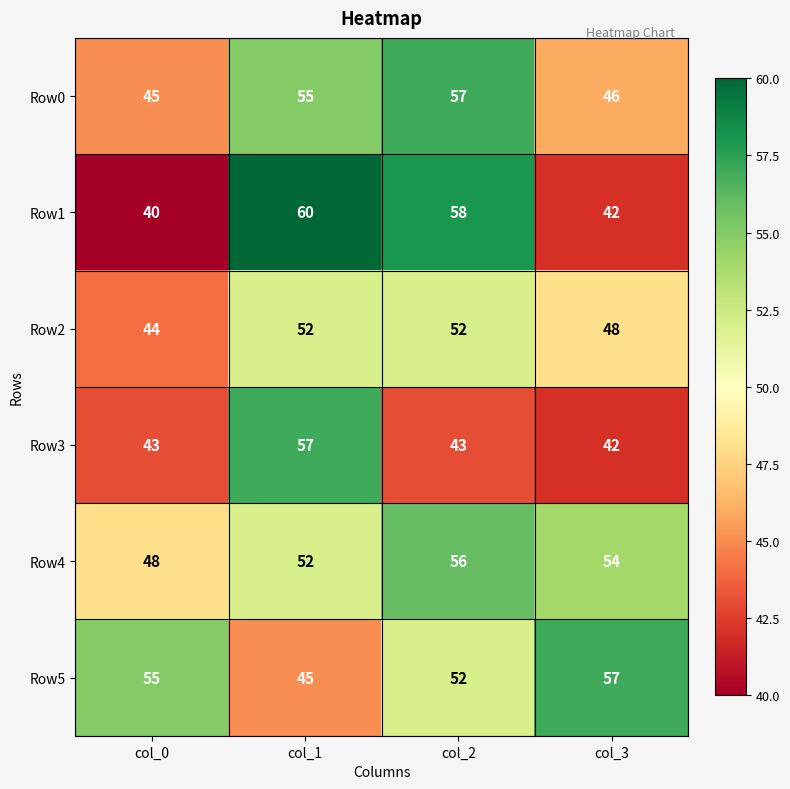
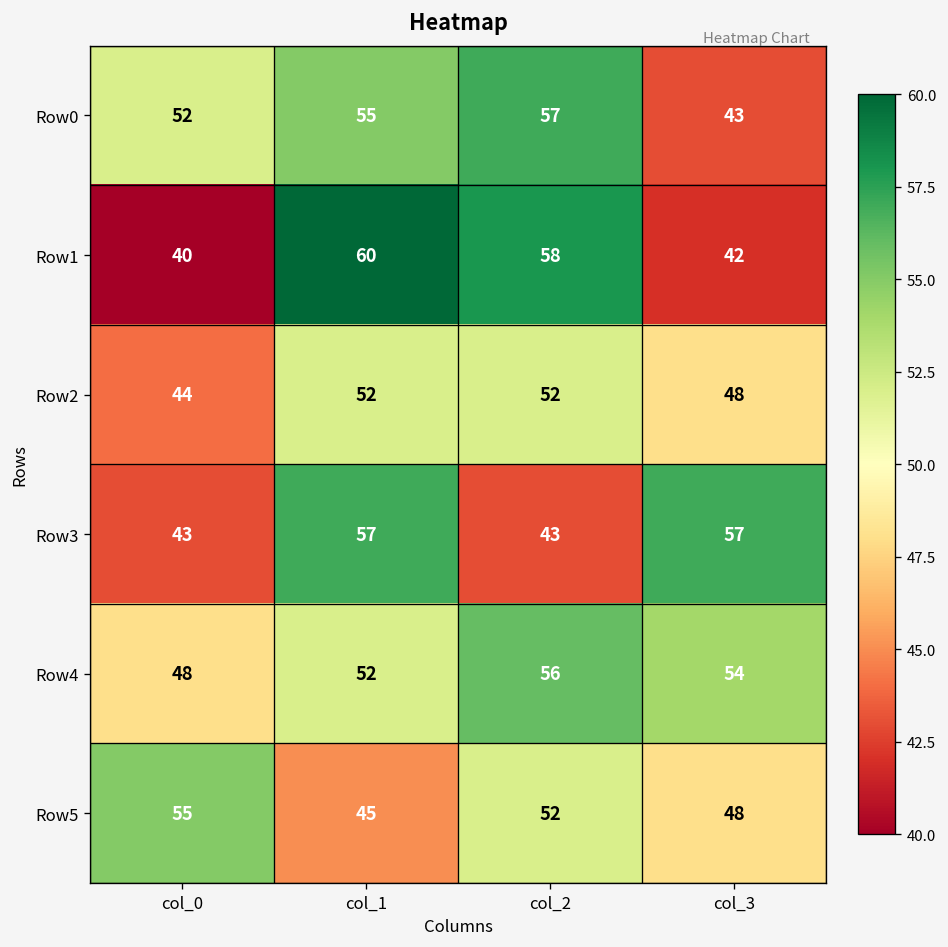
Row0, col_0: 45 -> 52
Row0, col_3: 46 -> 43
Row3, col_3: 42 -> 57
Row5, col_3: 57 -> 48
